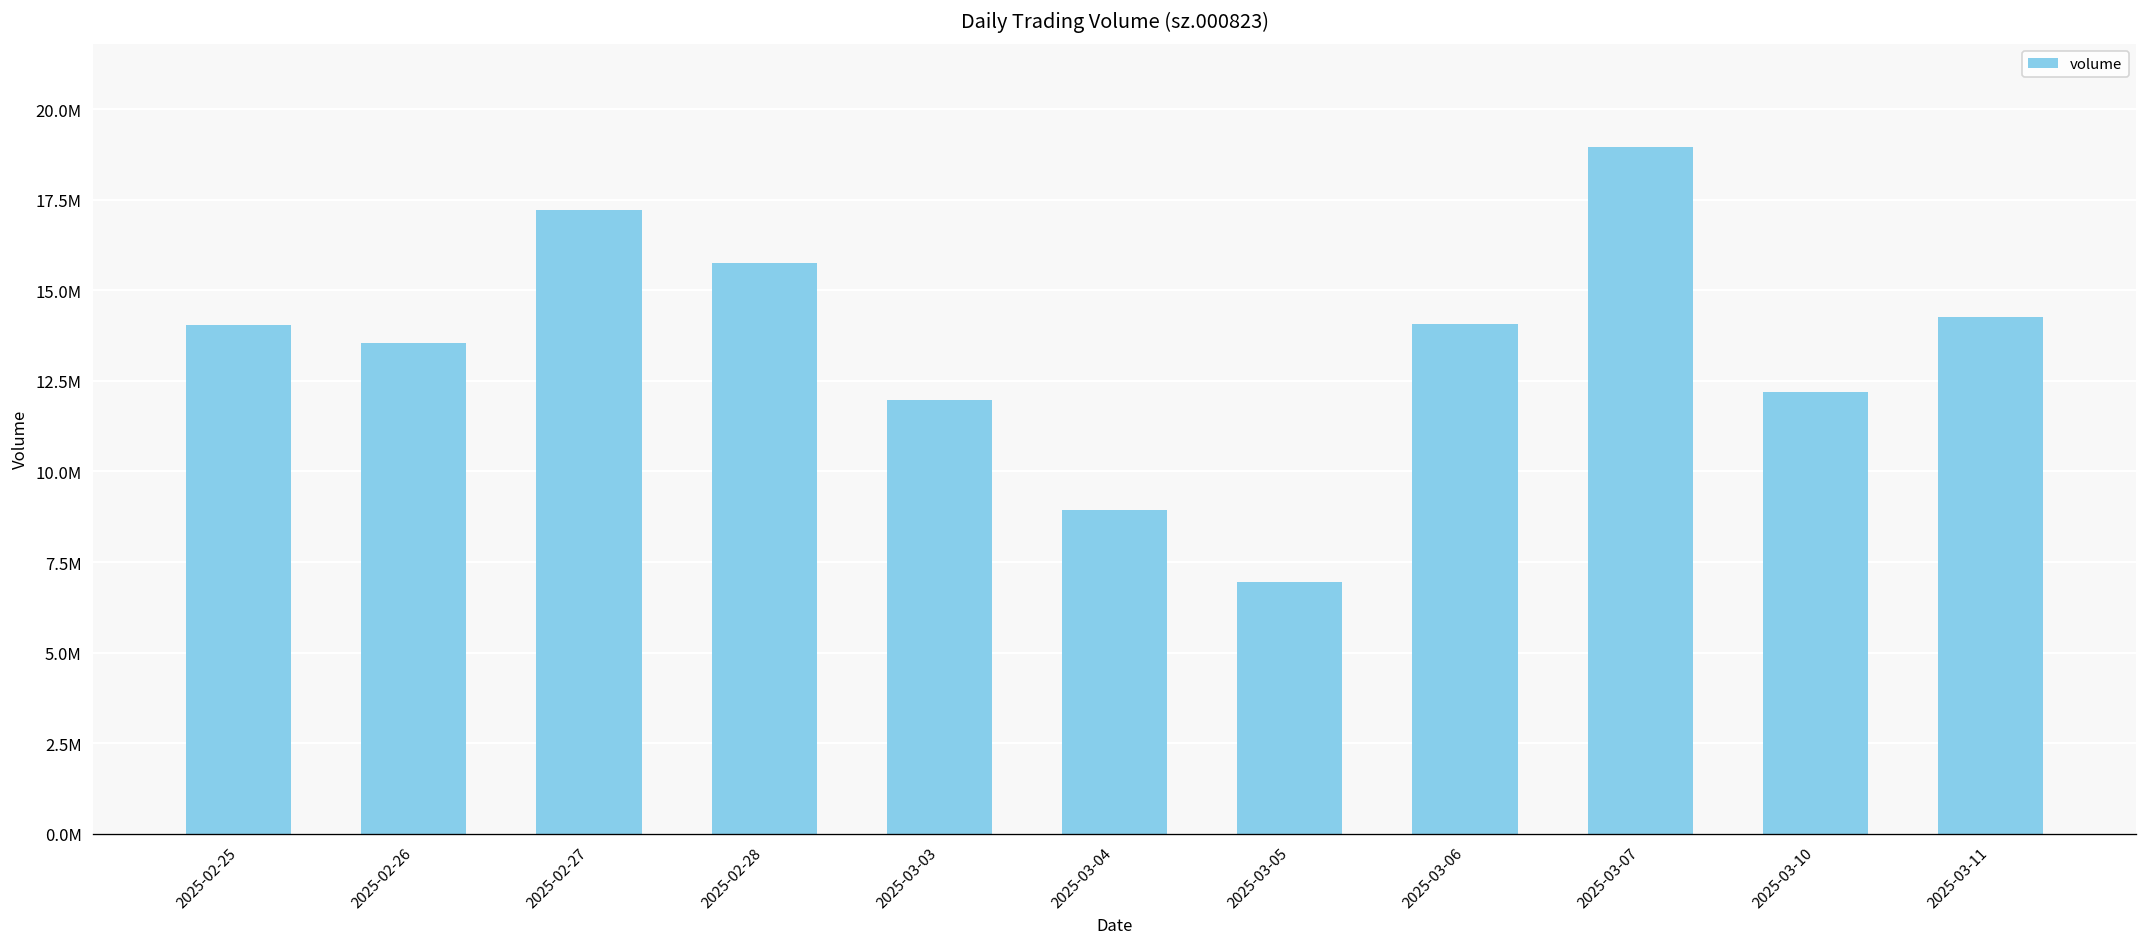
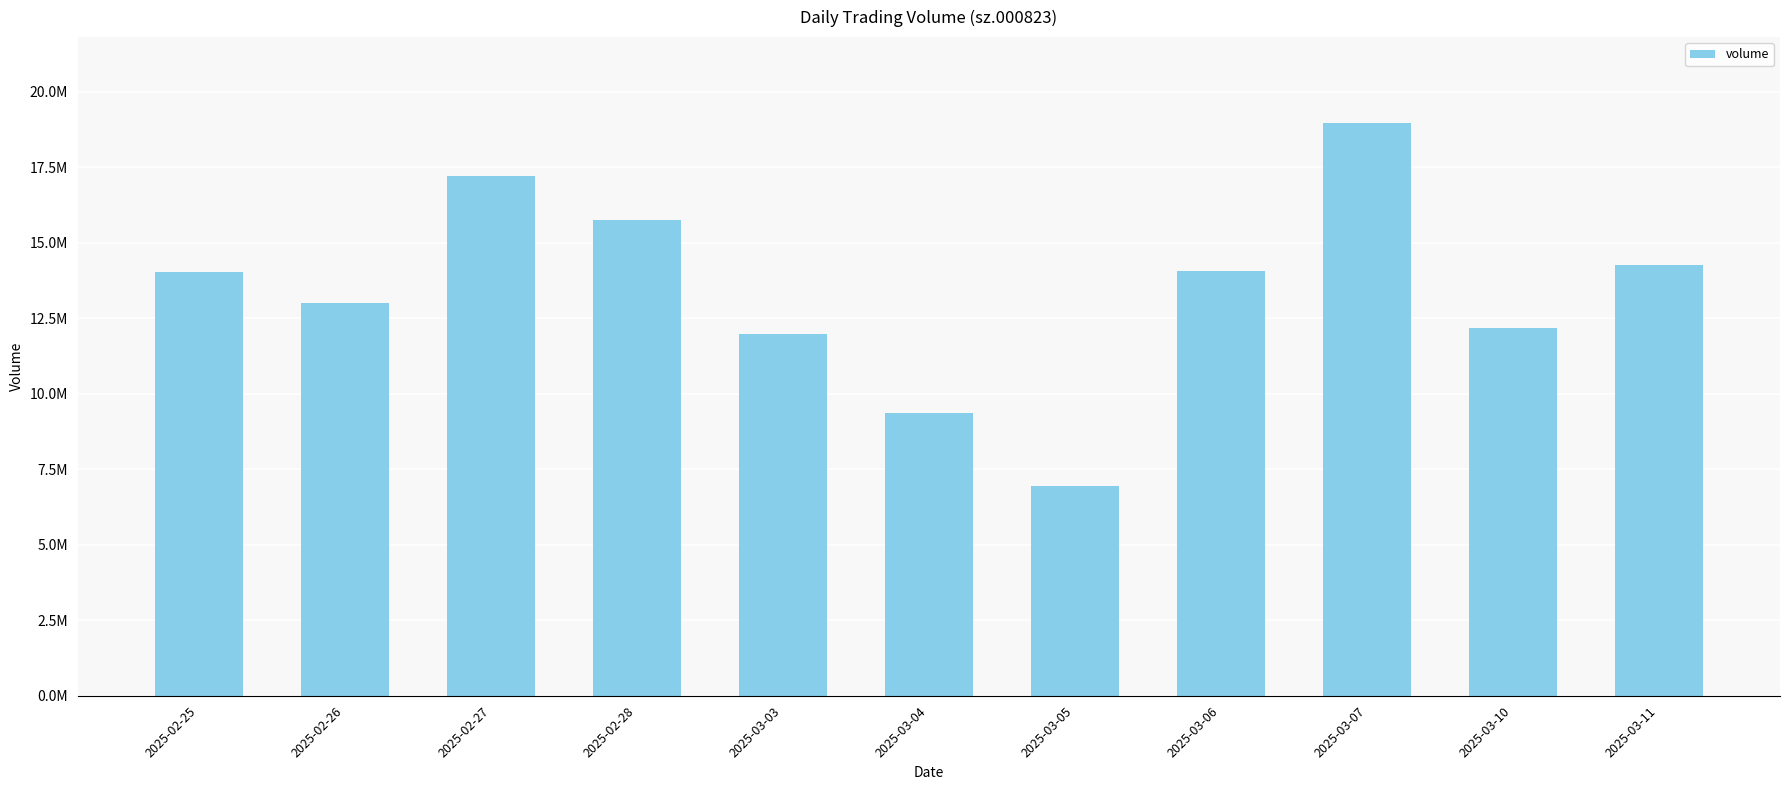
2025-02-26: 13600000 -> 13000000
2025-03-04: 8900000 -> 9400000
